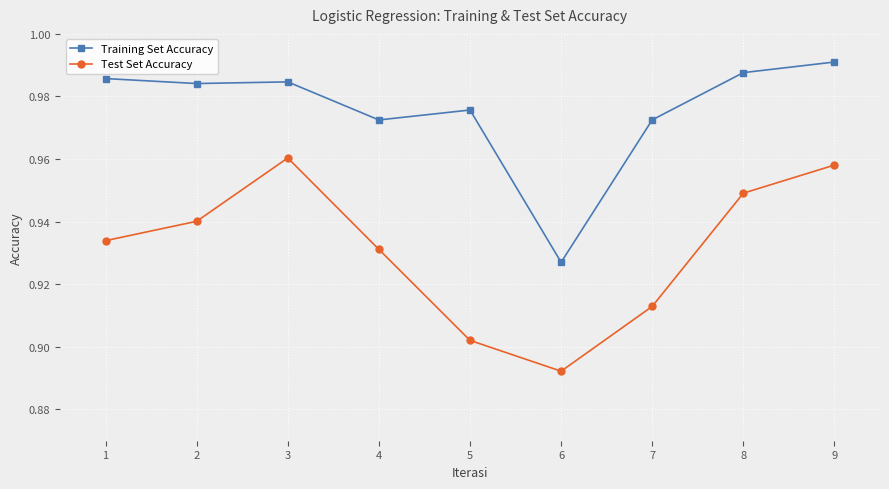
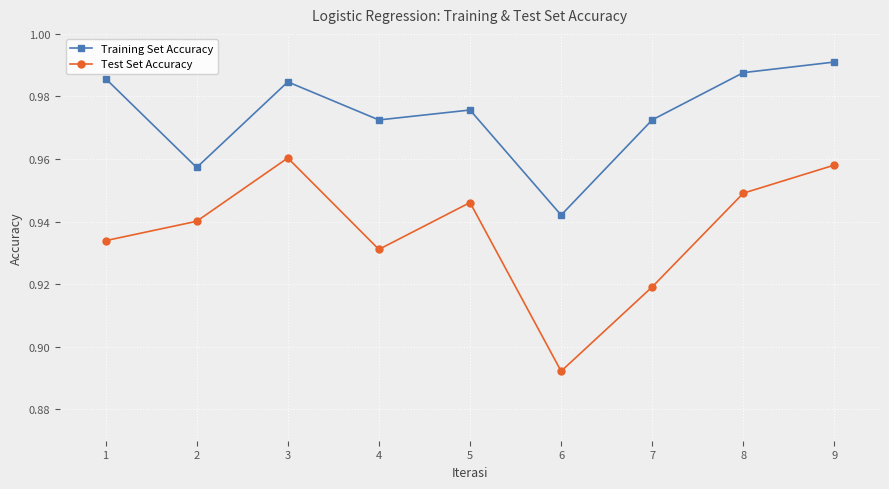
Training Set Accuracy, 2: 0.984 -> 0.957
Test Set Accuracy, 5: 0.902 -> 0.946
Training Set Accuracy, 6: 0.927 -> 0.942
Test Set Accuracy, 7: 0.913 -> 0.919
